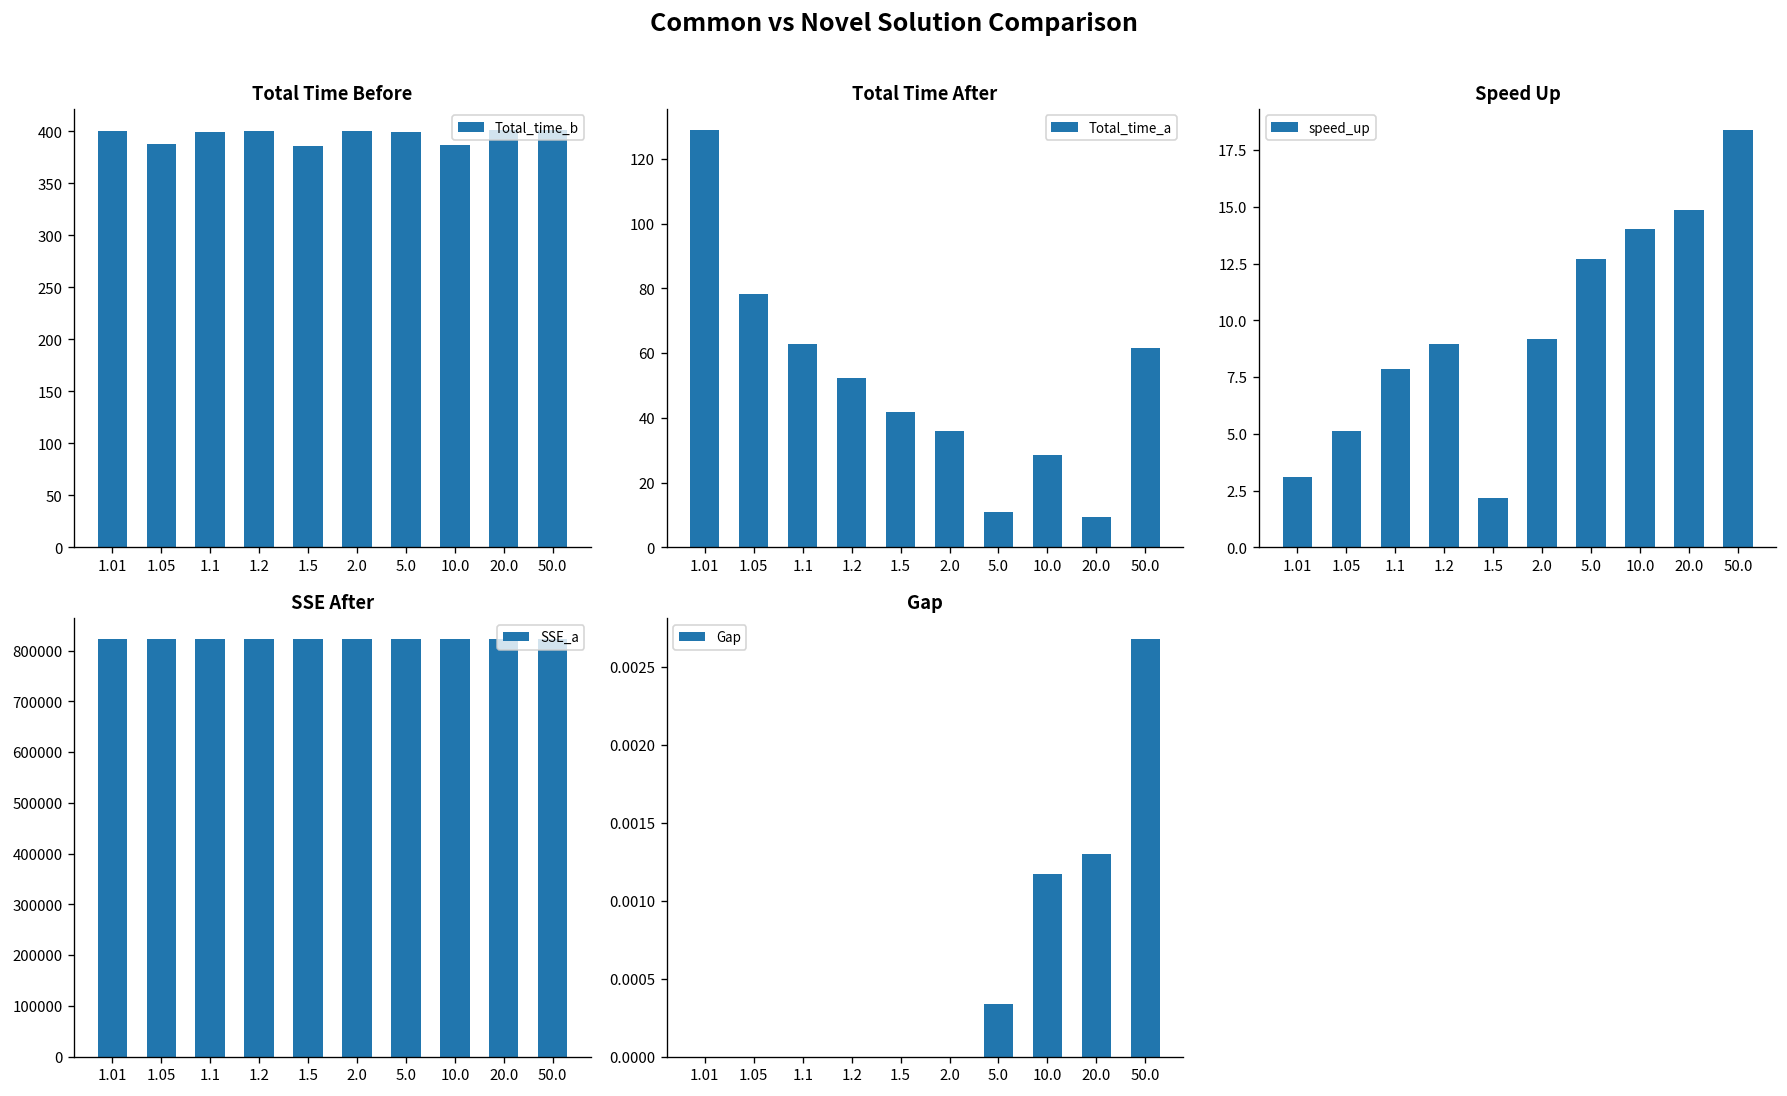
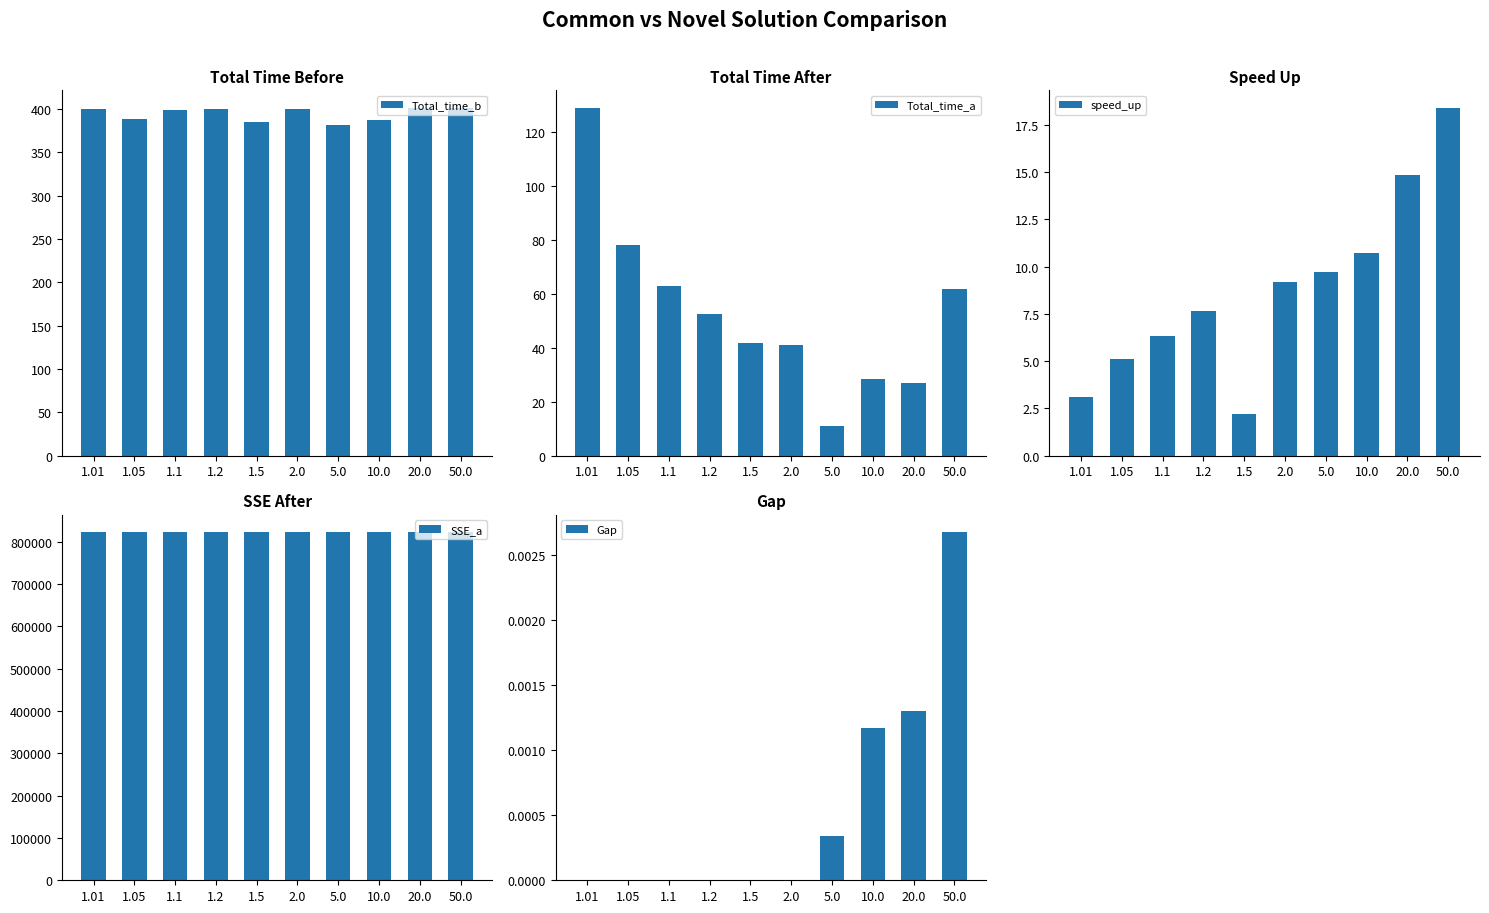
Total Time Before, 5.0: 400 -> 380
Total Time After, 2.0: 36 -> 41
Total Time After, 20.0: 10 -> 27
Speed Up, 1.1: 7.9 -> 6.3
Speed Up, 1.2: 9.0 -> 7.6
Speed Up, 5.0: 12.7 -> 9.7
Speed Up, 10.0: 14.0 -> 10.7
